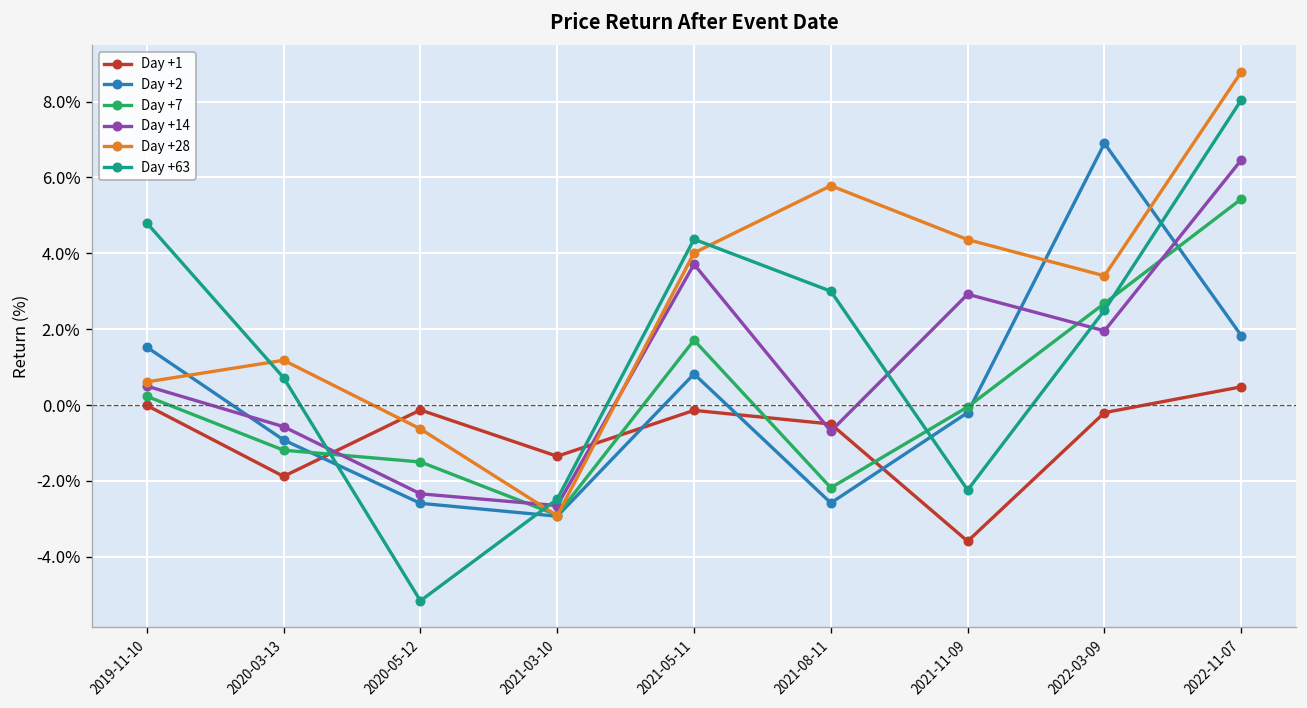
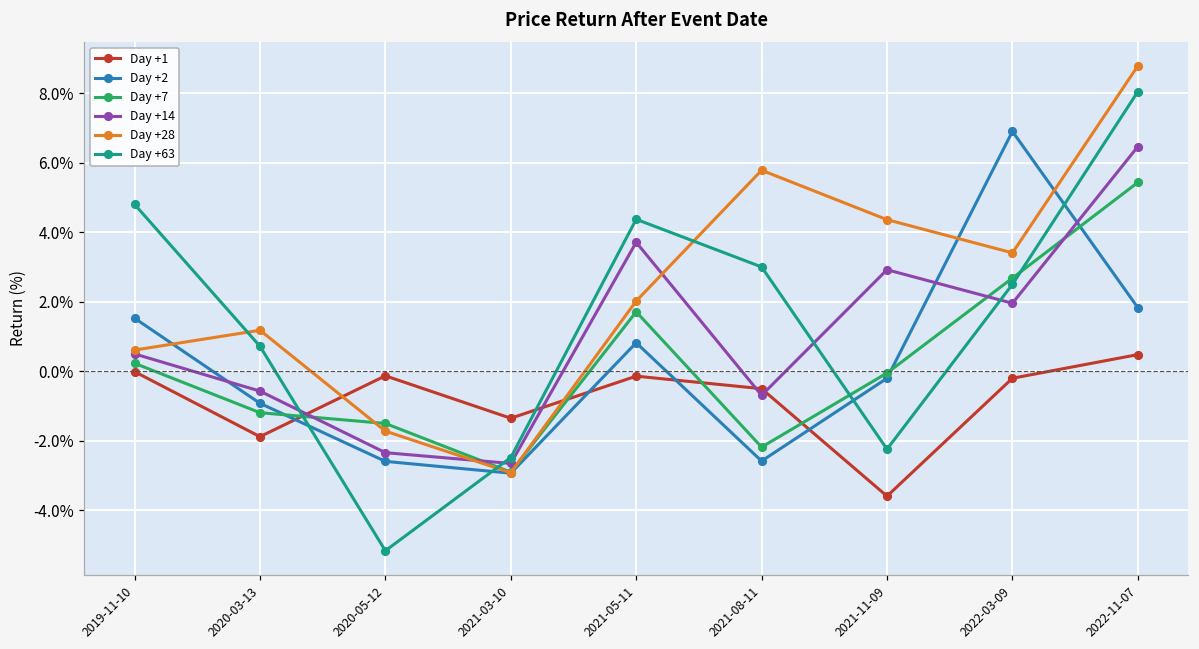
Day +28, 2020-05-12: -0.6% -> -1.7%
Day +28, 2021-05-11: 4.0% -> 2.0%
